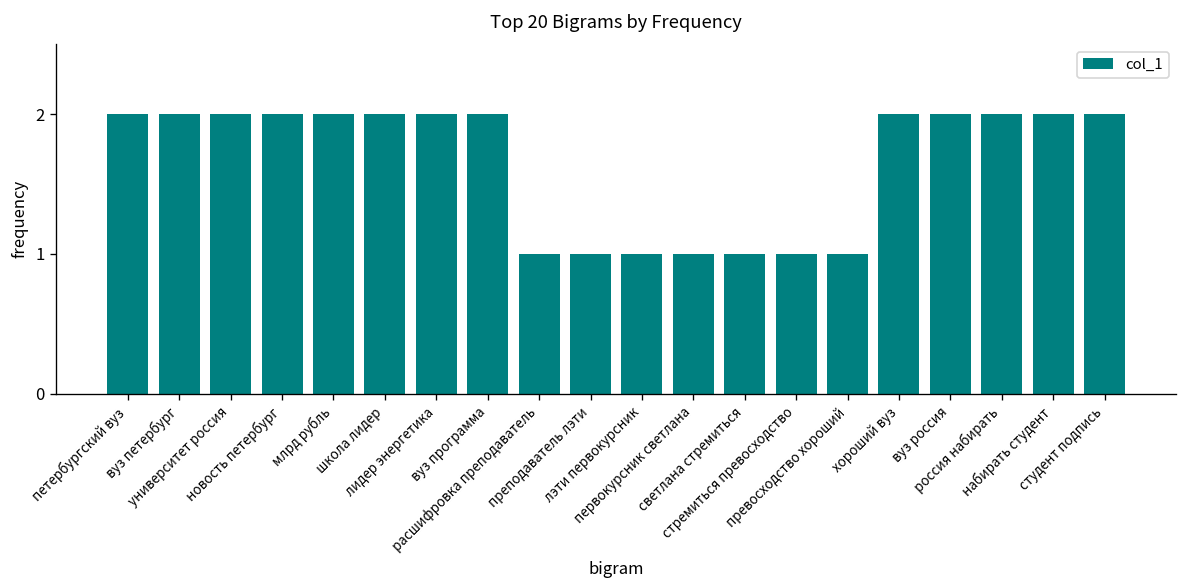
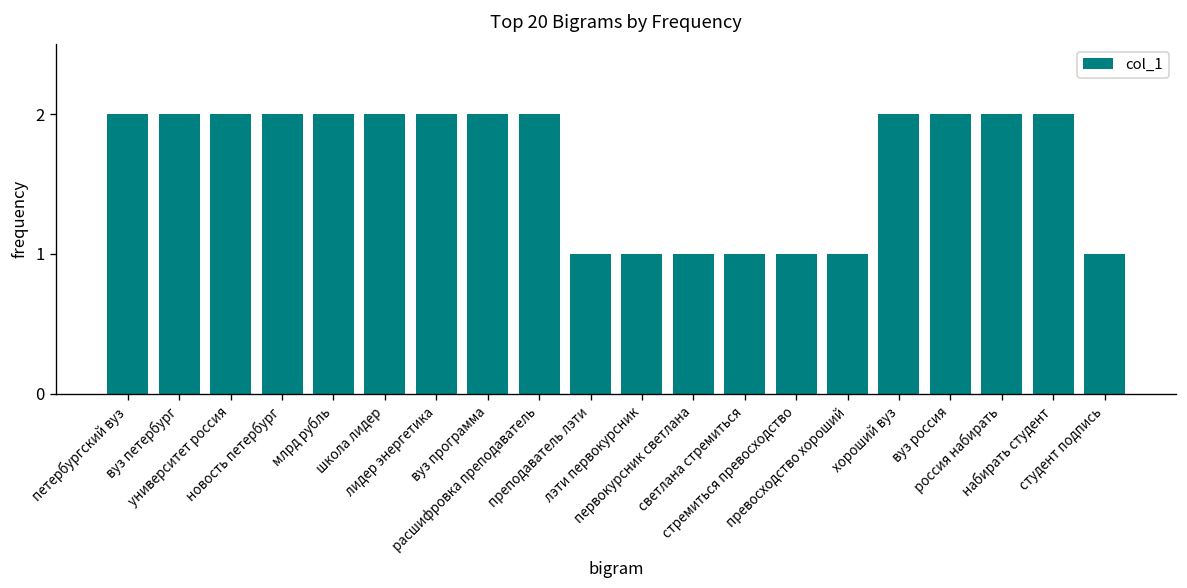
расшифровка преподаватель: 1 -> 2
студент подпись: 2 -> 1
